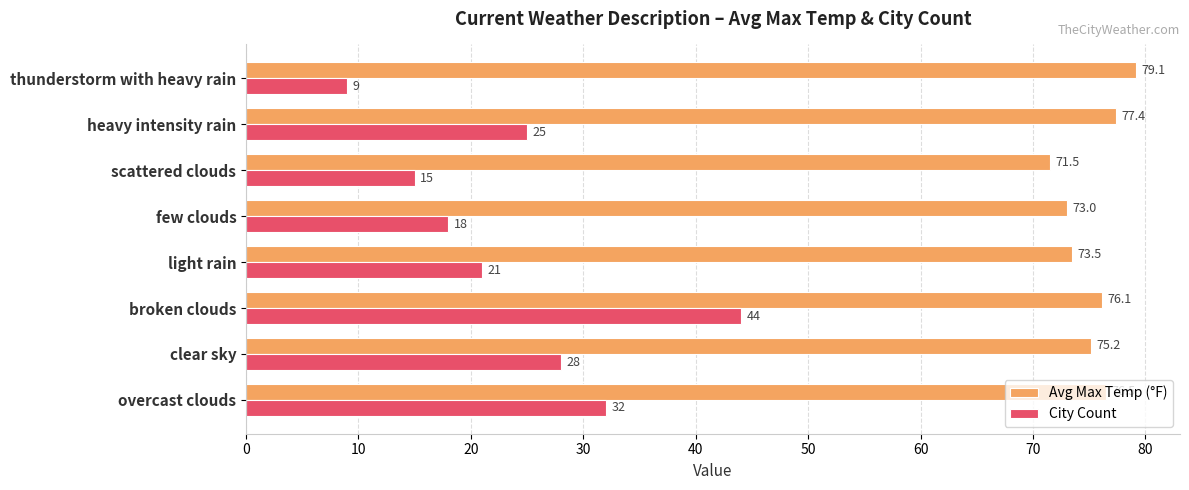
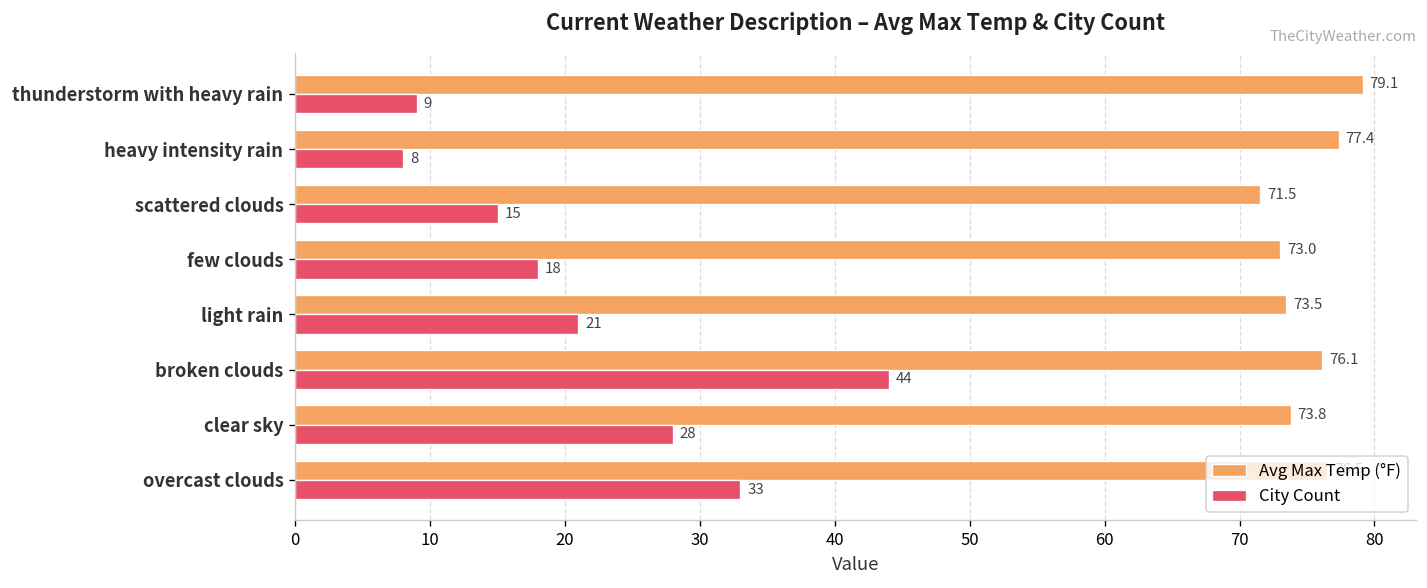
City Count, heavy intensity rain: 25 -> 8
Avg Max Temp (°F), clear sky: 75.2 -> 73.8
City Count, overcast clouds: 32 -> 33
